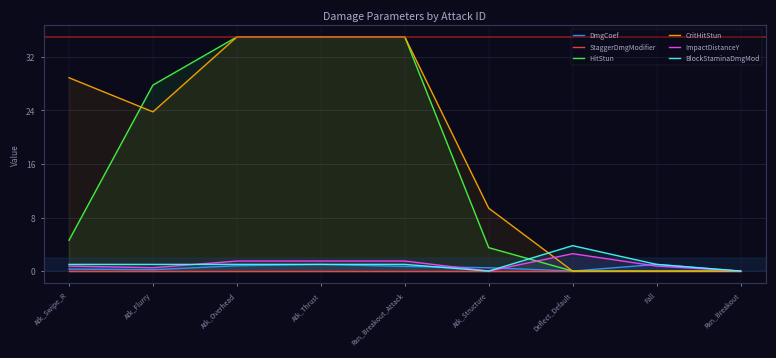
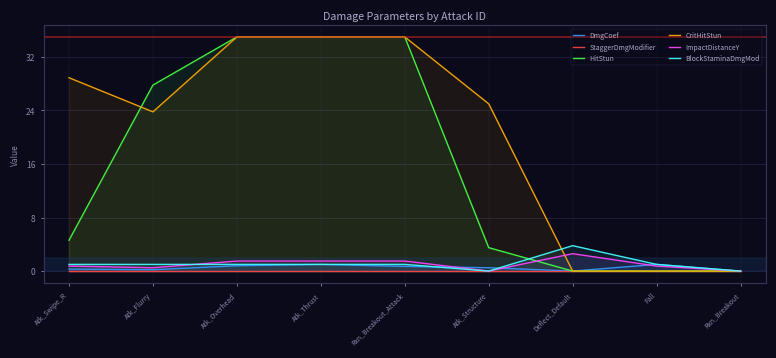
CritHitStun, Atk_Structure: 9 -> 25
